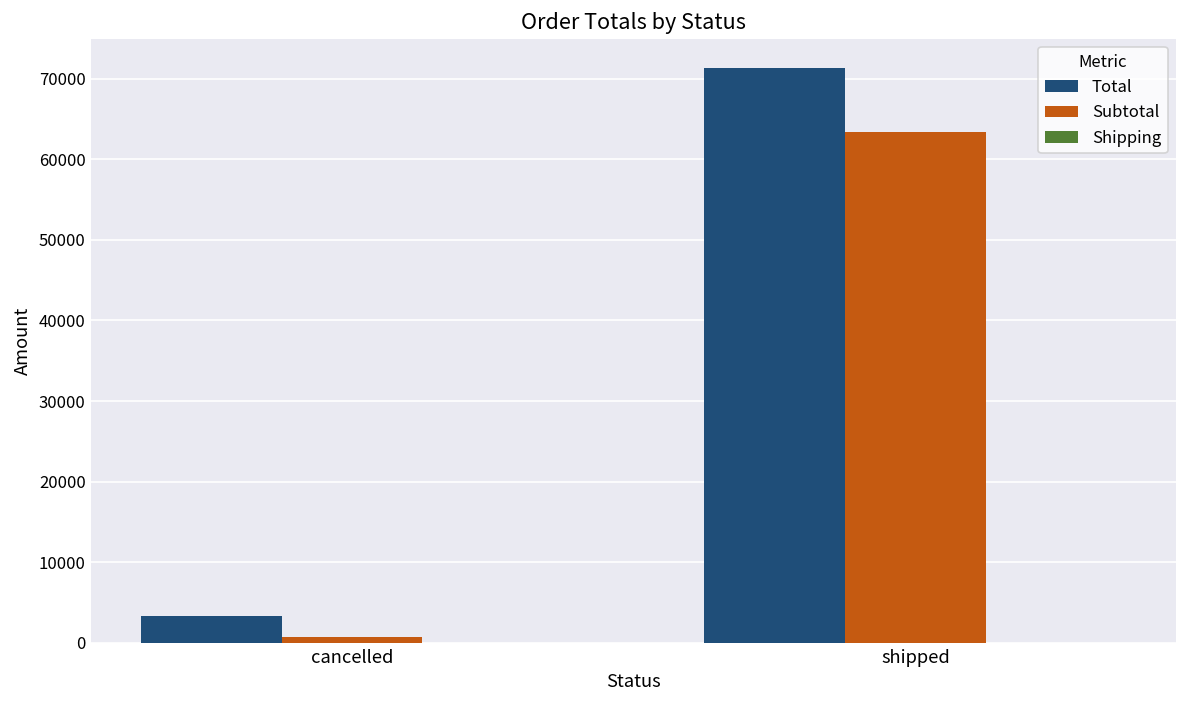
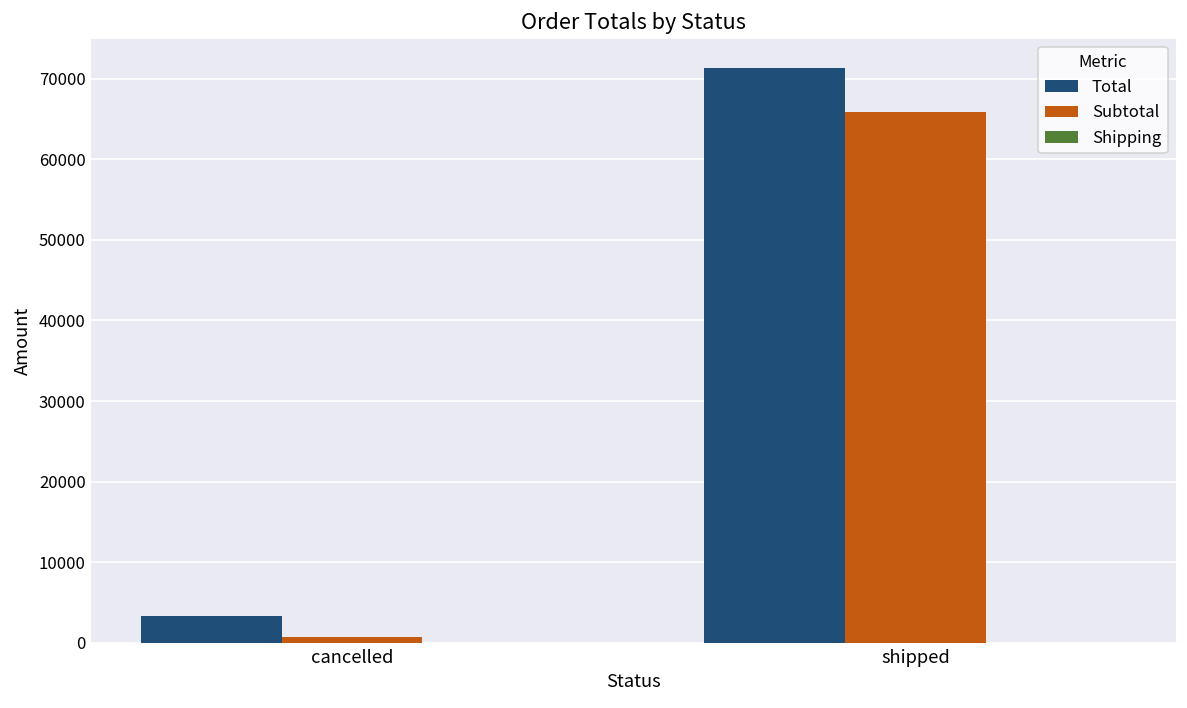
Subtotal, shipped: 63000 -> 66000
